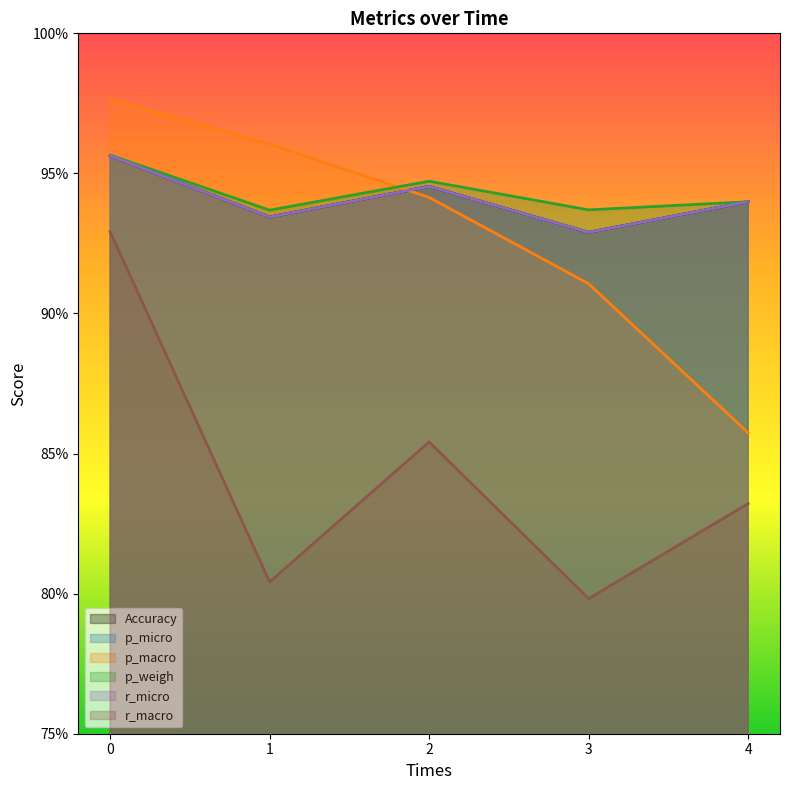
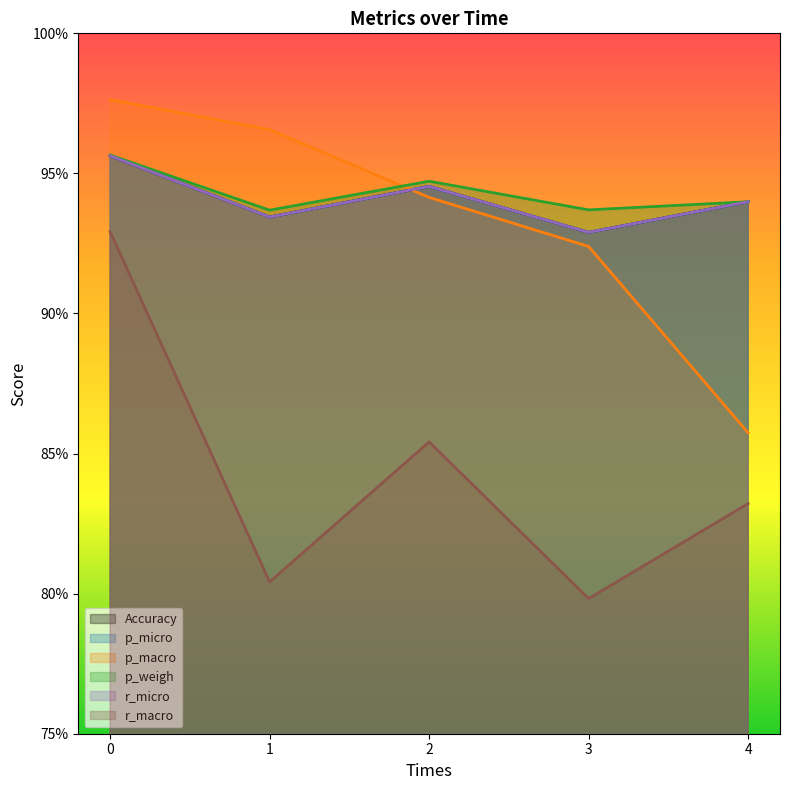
p_macro, 1: 96.0% -> 96.6%
p_macro, 3: 91.1% -> 92.4%
